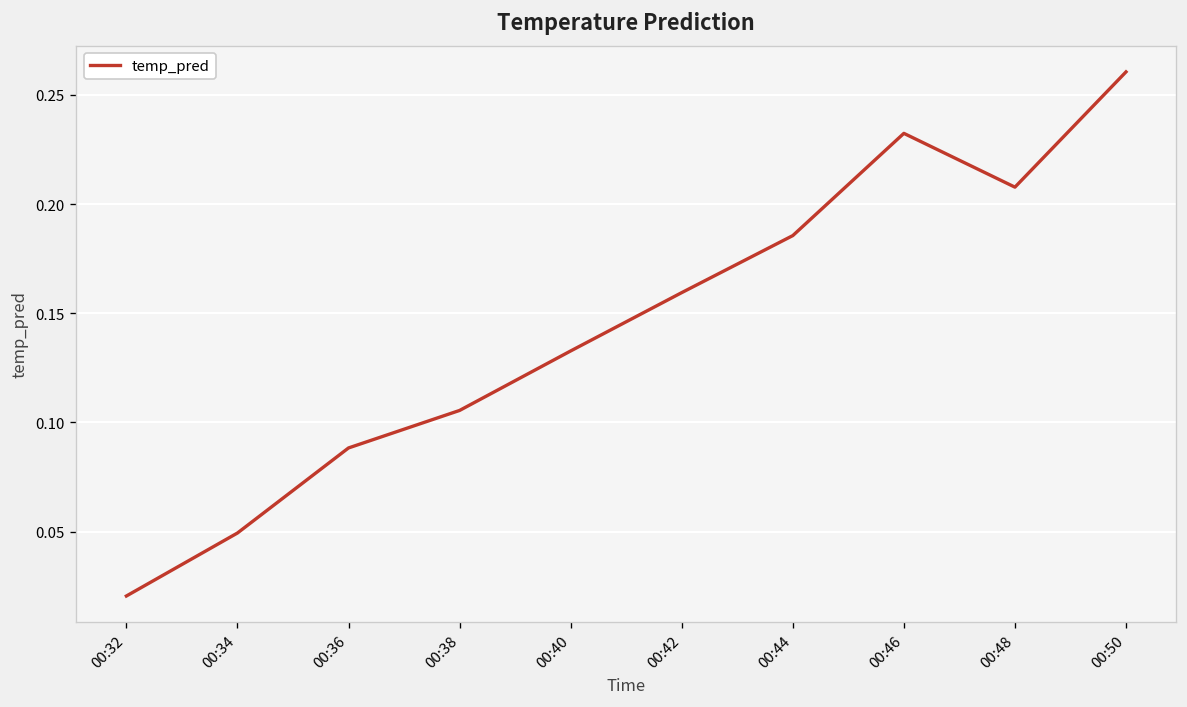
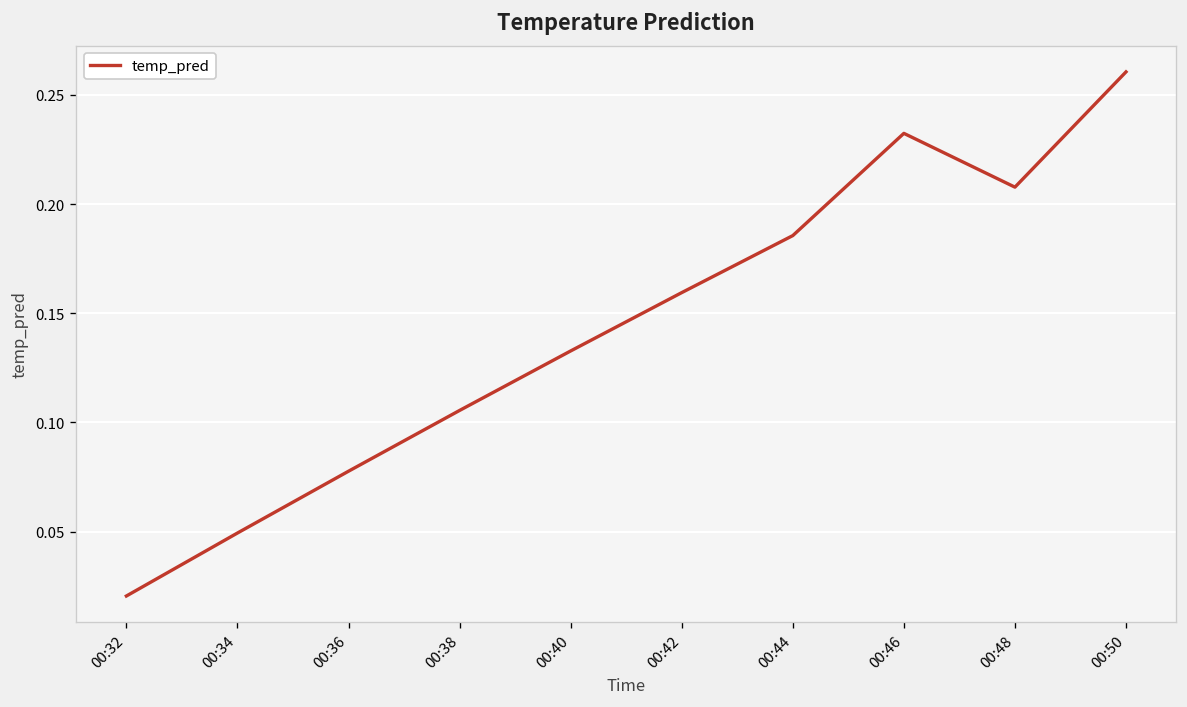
00:36: 0.088 -> 0.078
